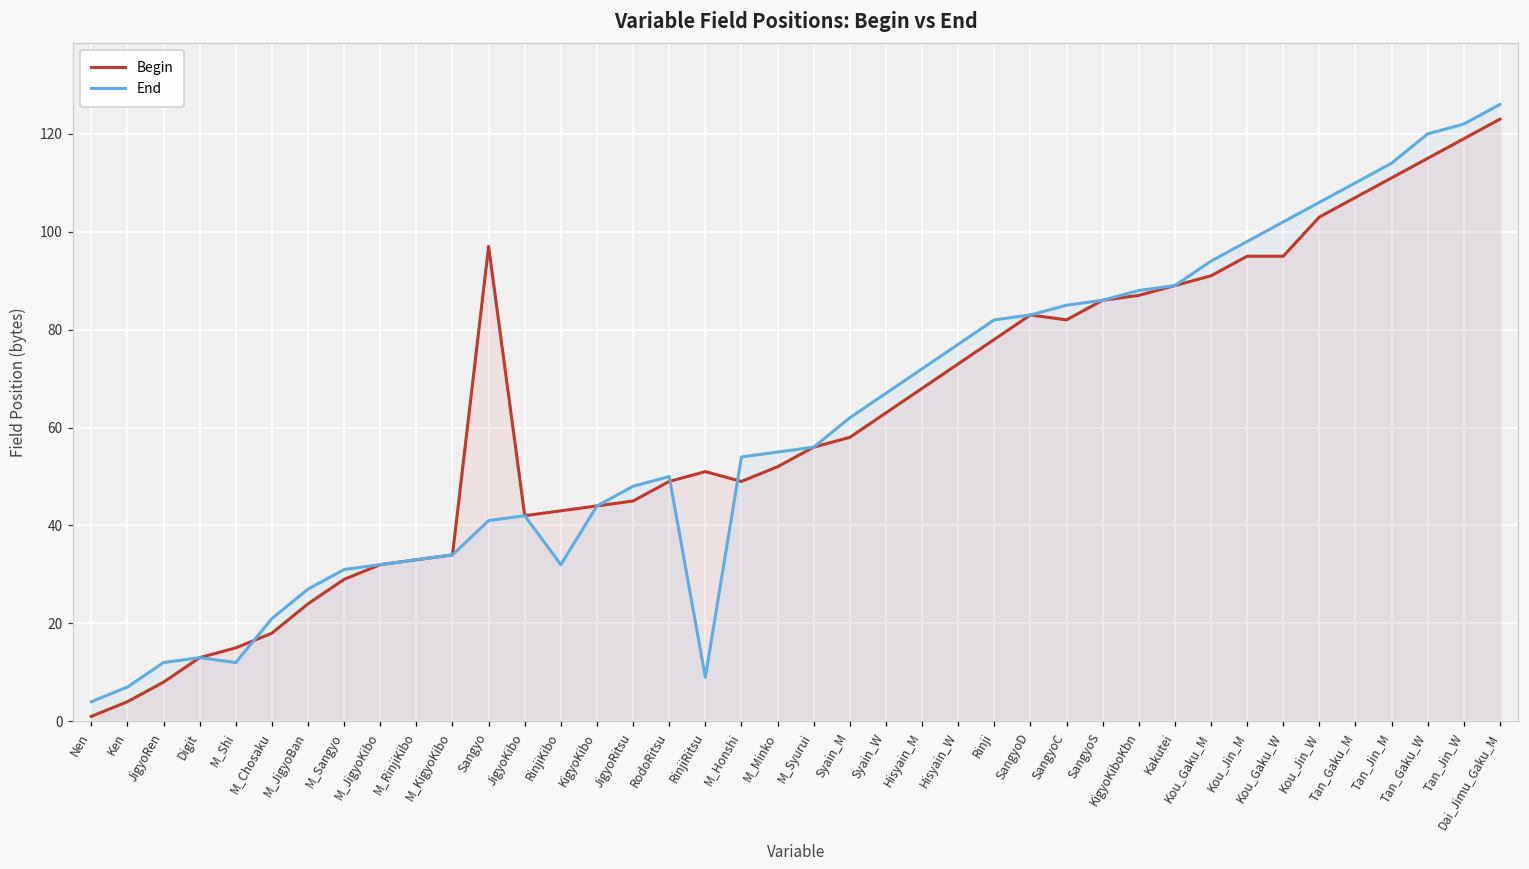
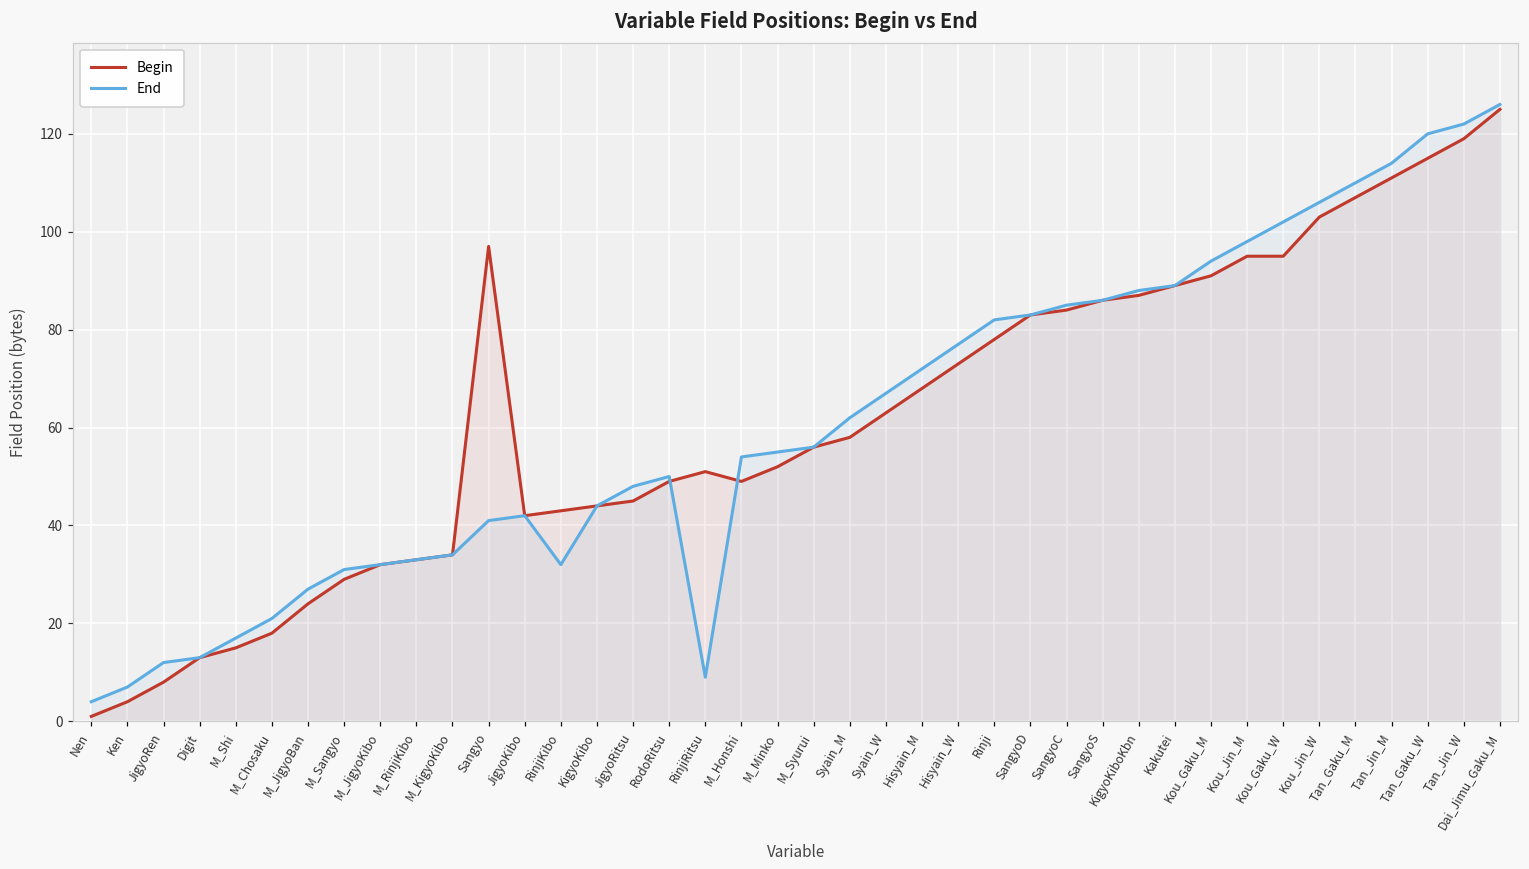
End, M_Shi: 12 -> 17
Begin, SangyoC: 82 -> 84
Begin, Dai_Jimu_Gaku_M: 123 -> 125
